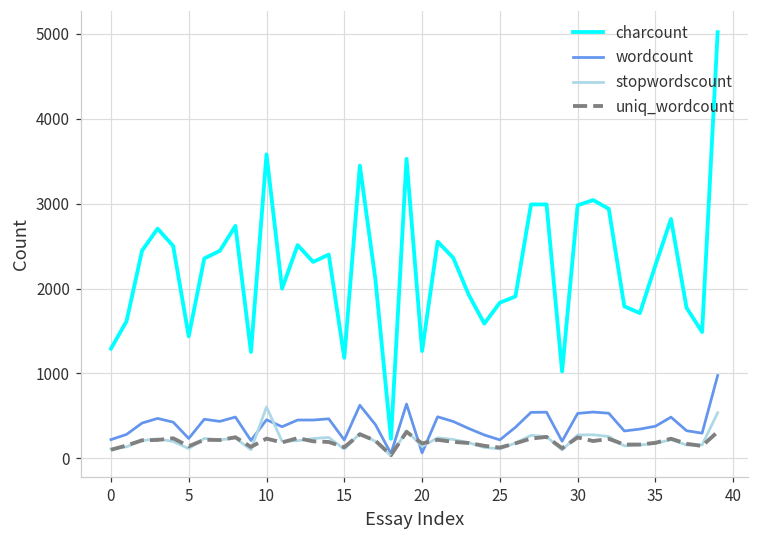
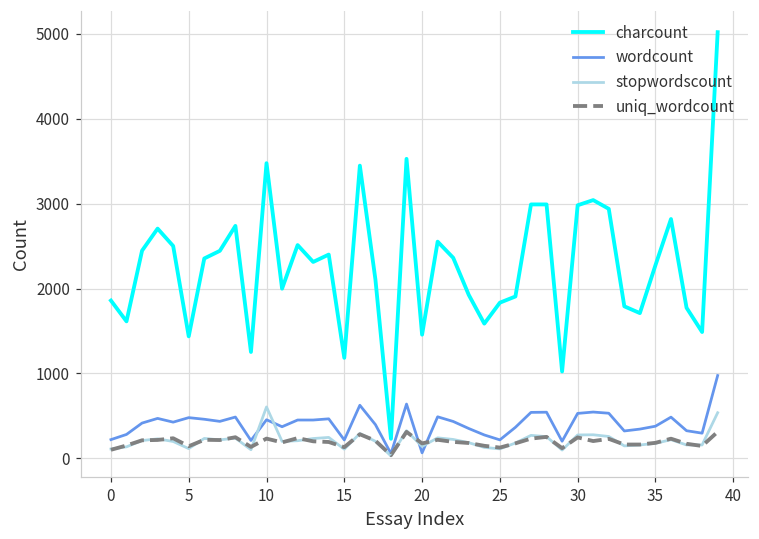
charcount, 0: 1300 -> 1900
wordcount, 5: 200 -> 500
charcount, 10: 3600 -> 3500
charcount, 20: 1300 -> 1500
